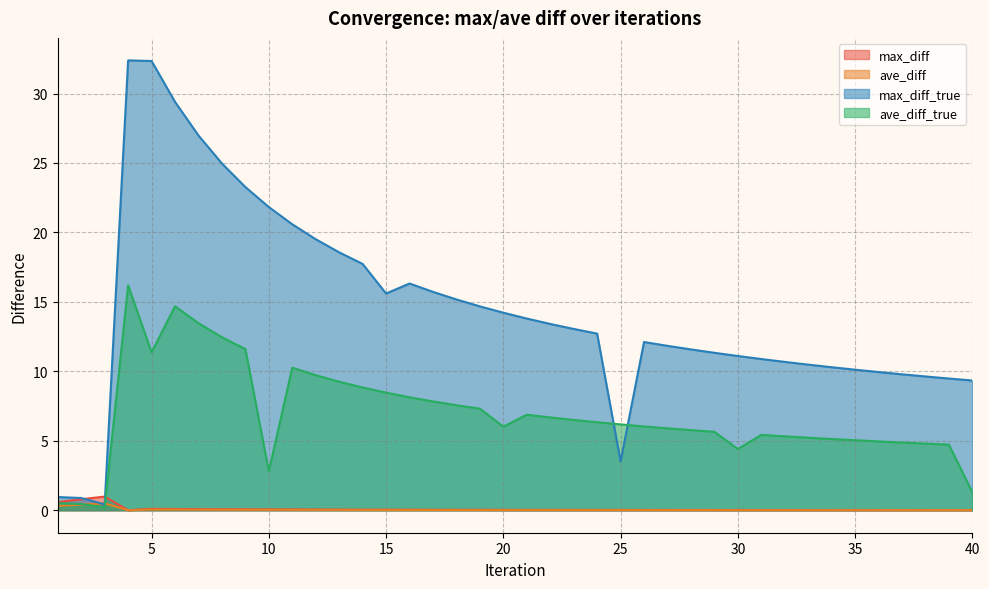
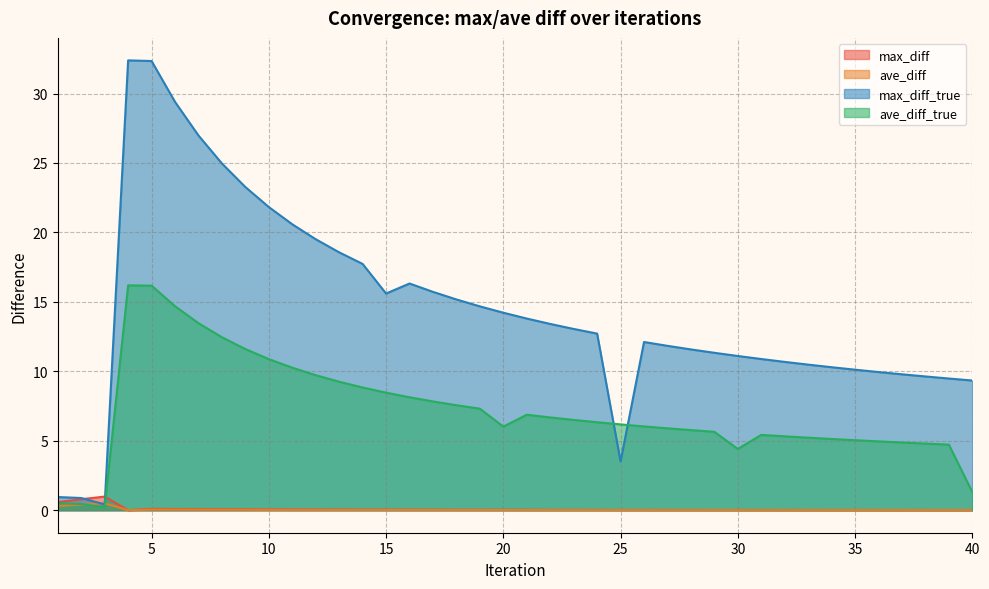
ave_diff_true, 5: 11.4 -> 16.2
ave_diff_true, 10: 2.8 -> 10.9
